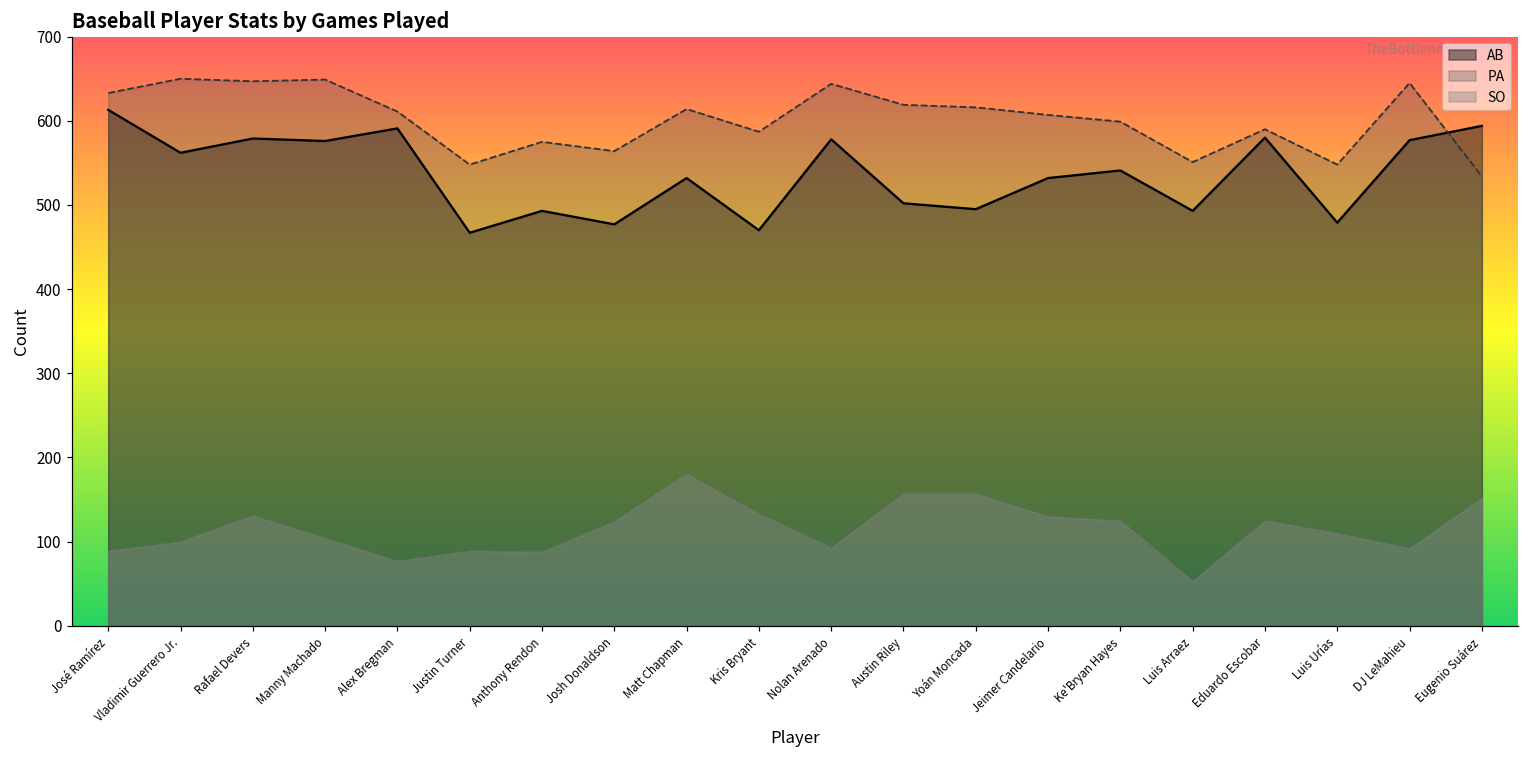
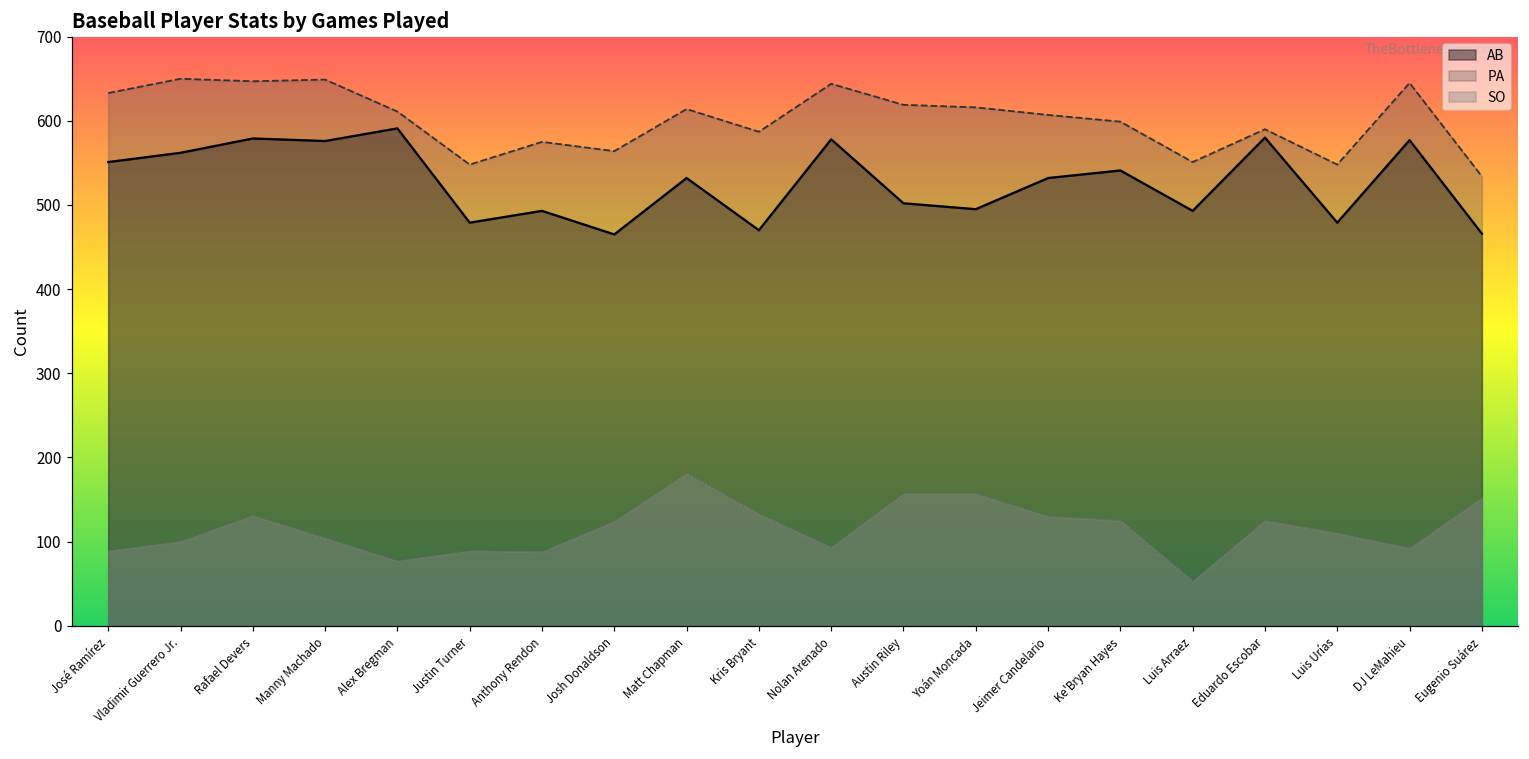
AB, José Ramírez: 610 -> 550
AB, Justin Turner: 470 -> 480
AB, Josh Donaldson: 480 -> 470
AB, Eugenio Suárez: 590 -> 470
